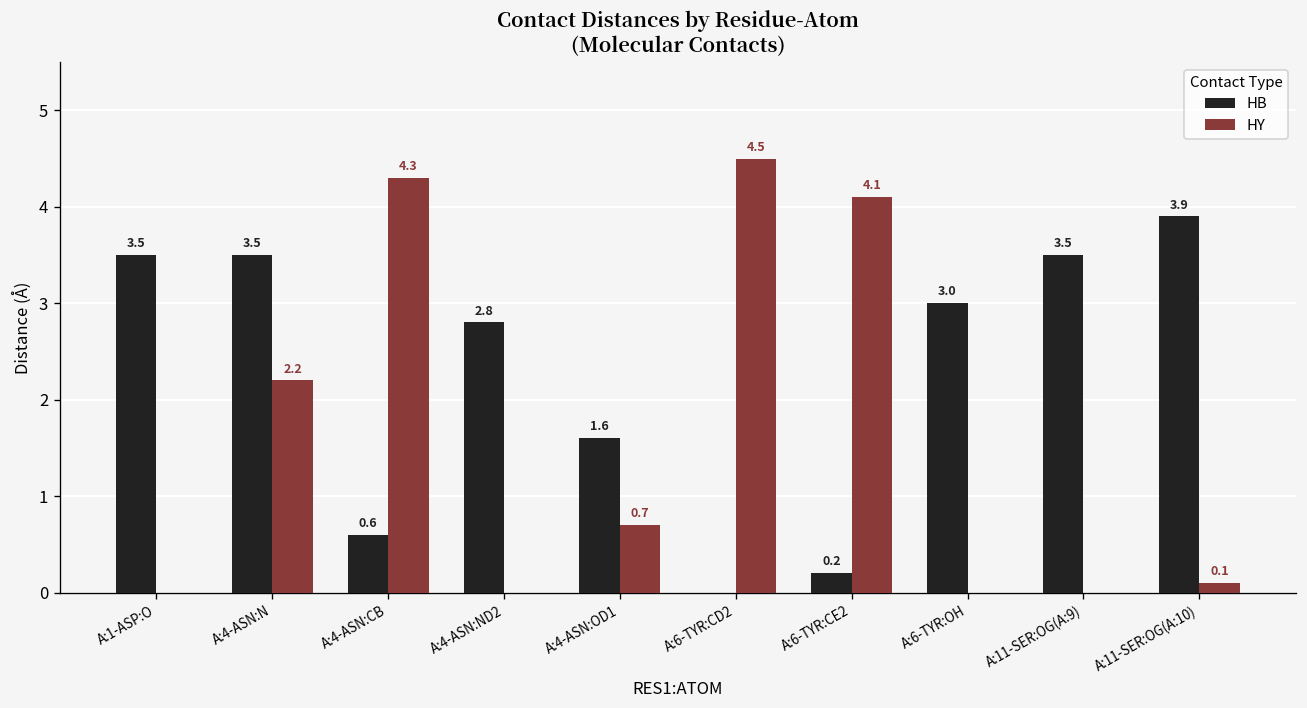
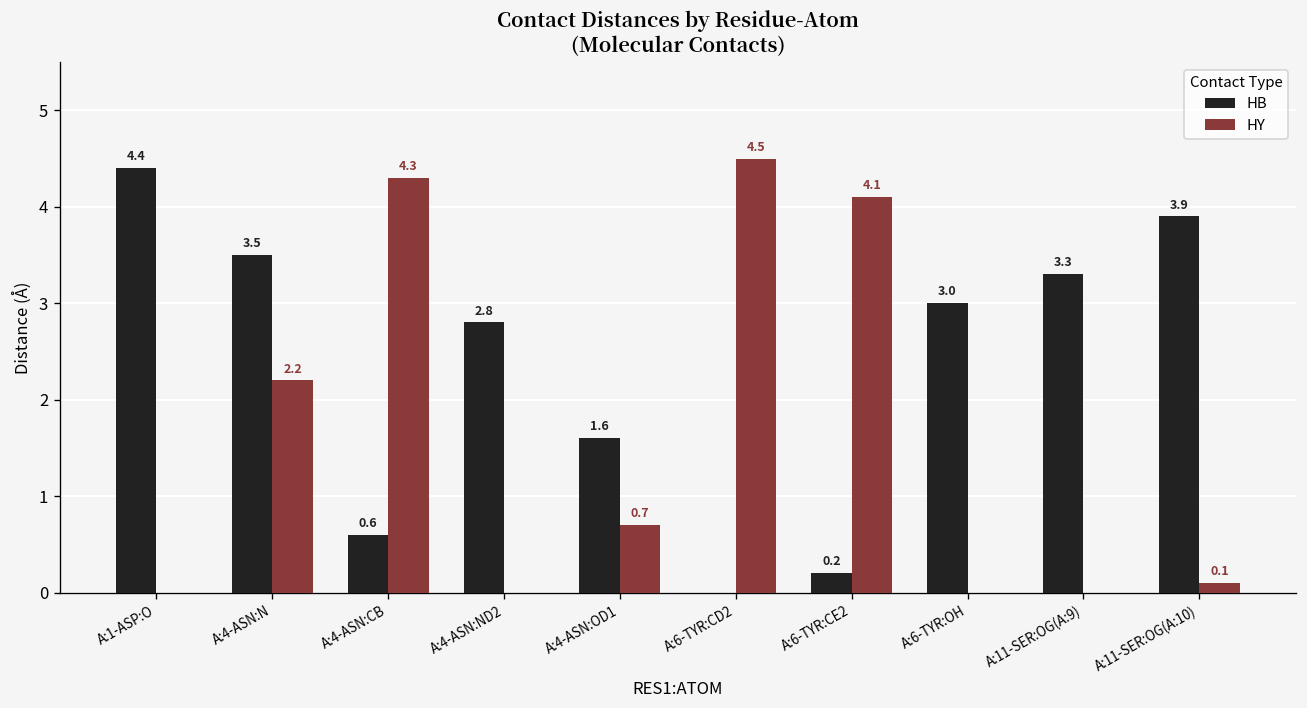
HB, A:1-ASP:O: 3.5 -> 4.4
HB, A:11-SER:OG(A:9): 3.5 -> 3.3
